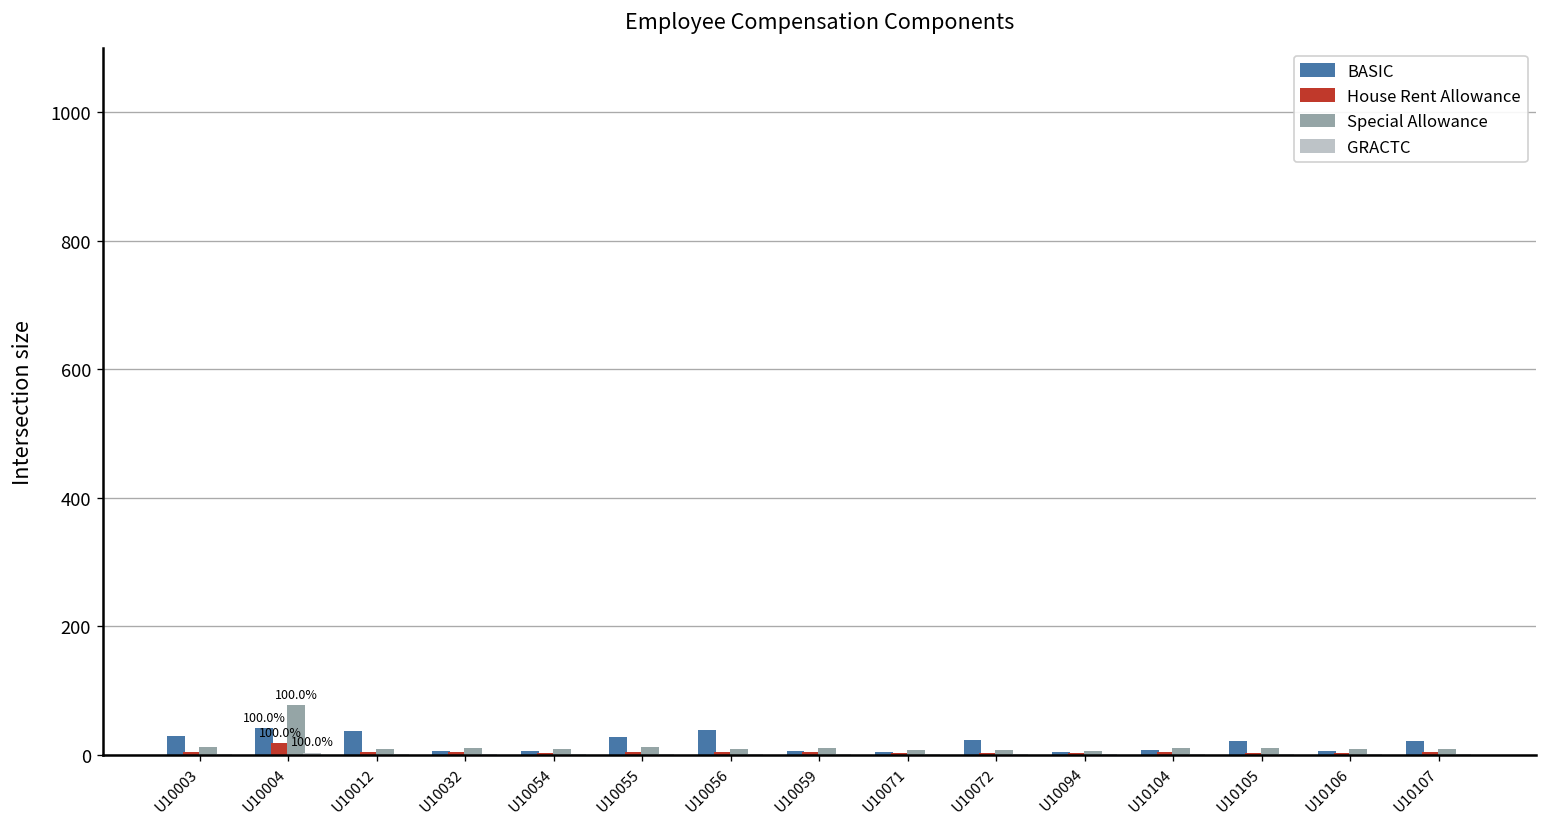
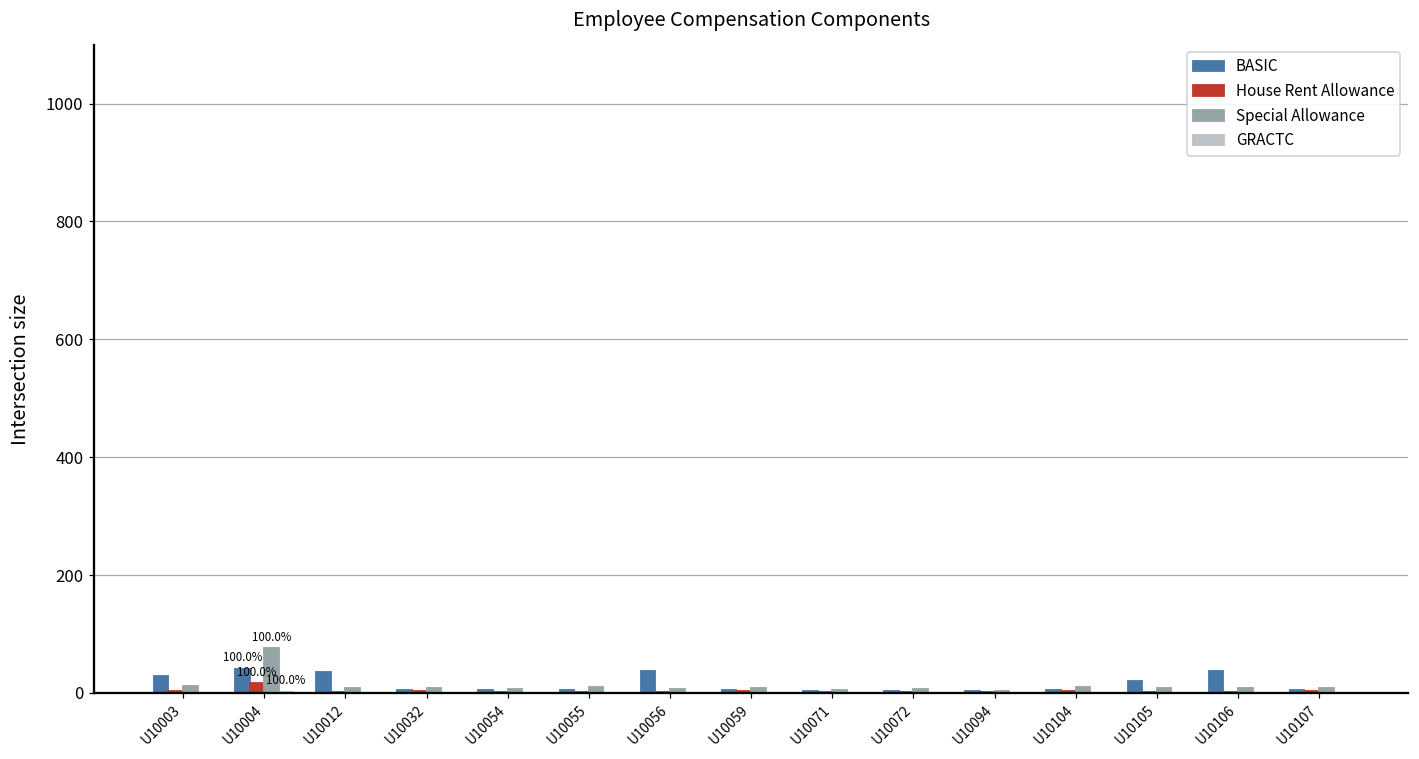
BASIC, U10055: 30 -> 10
BASIC, U10072: 20 -> 0
BASIC, U10106: 0 -> 40
BASIC, U10107: 20 -> 0
